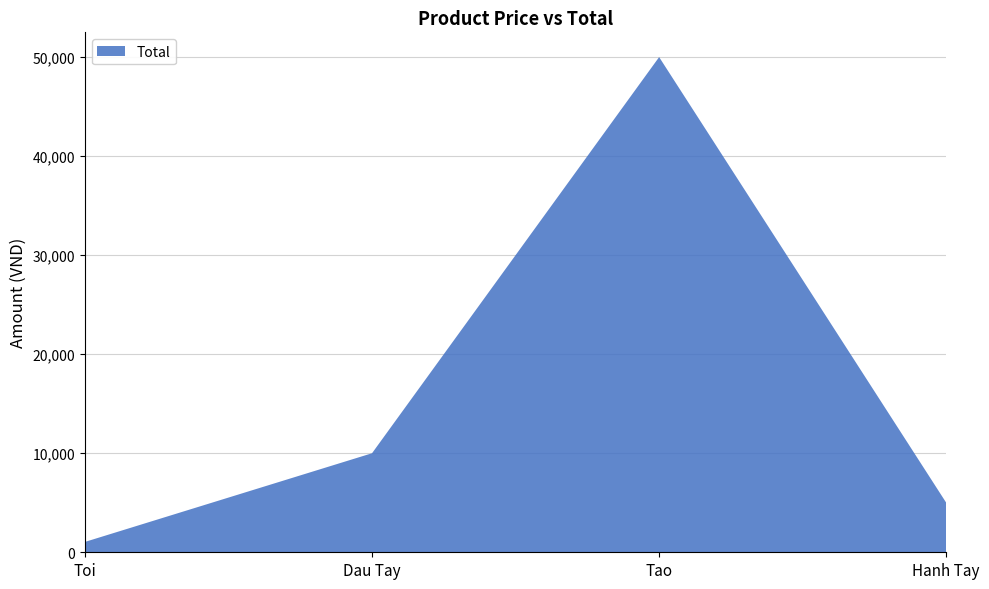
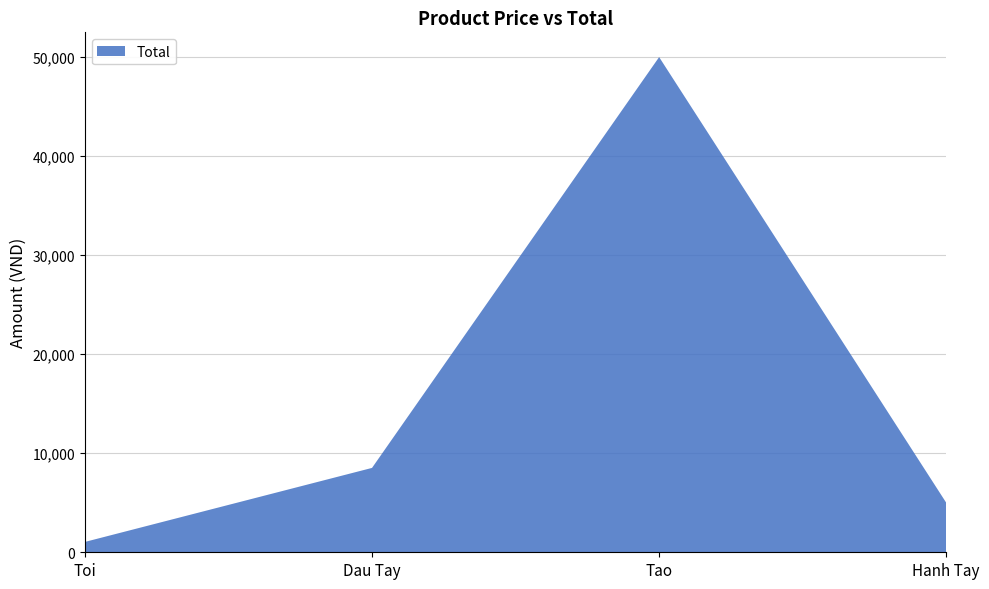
Dau Tay: 10,000 -> 9,000
